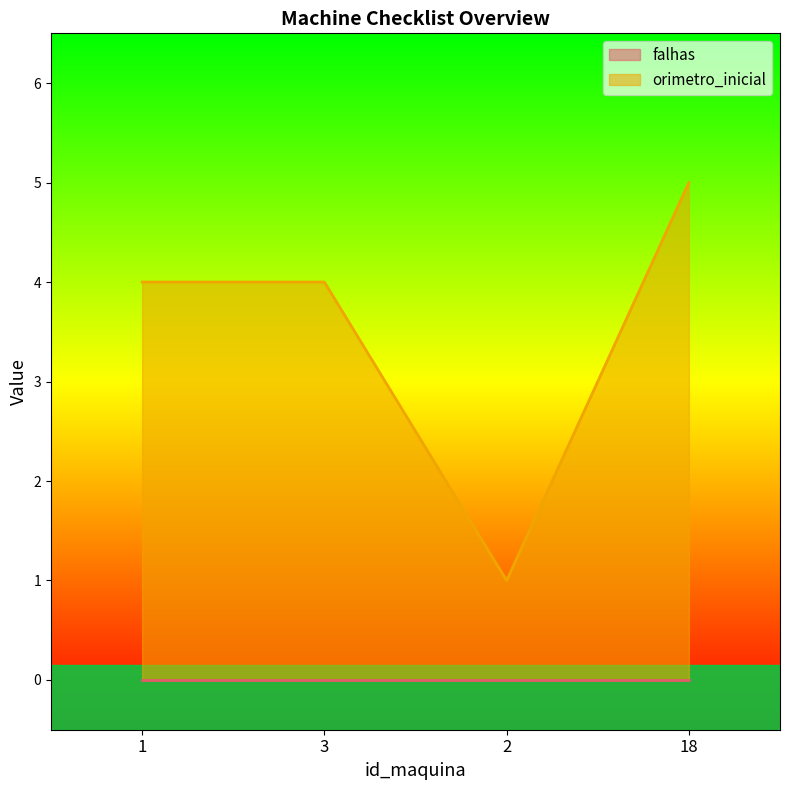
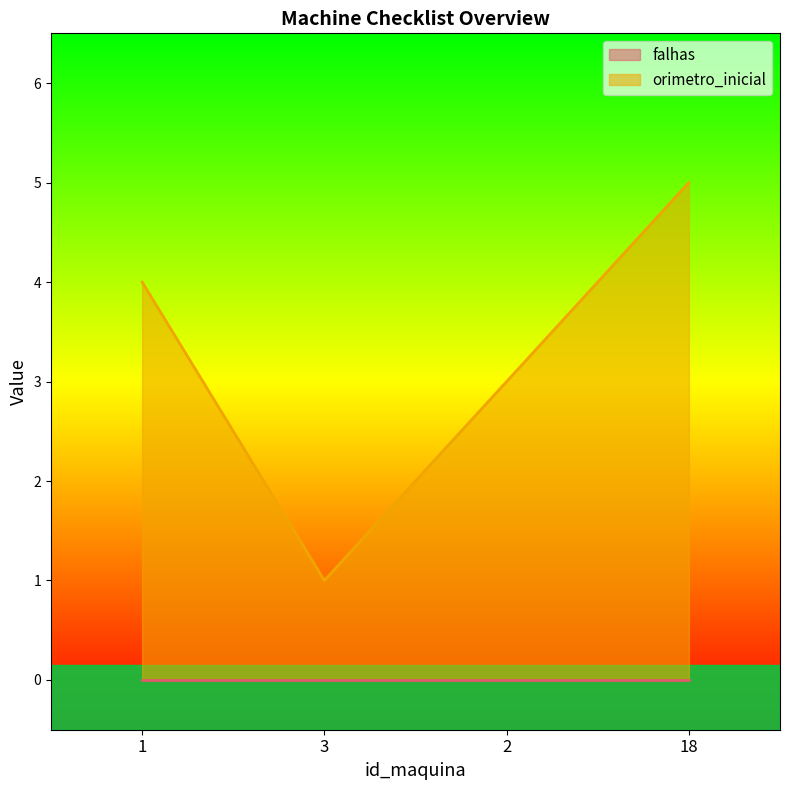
orimetro_inicial, 3: 4 -> 1
orimetro_inicial, 2: 1 -> 3
